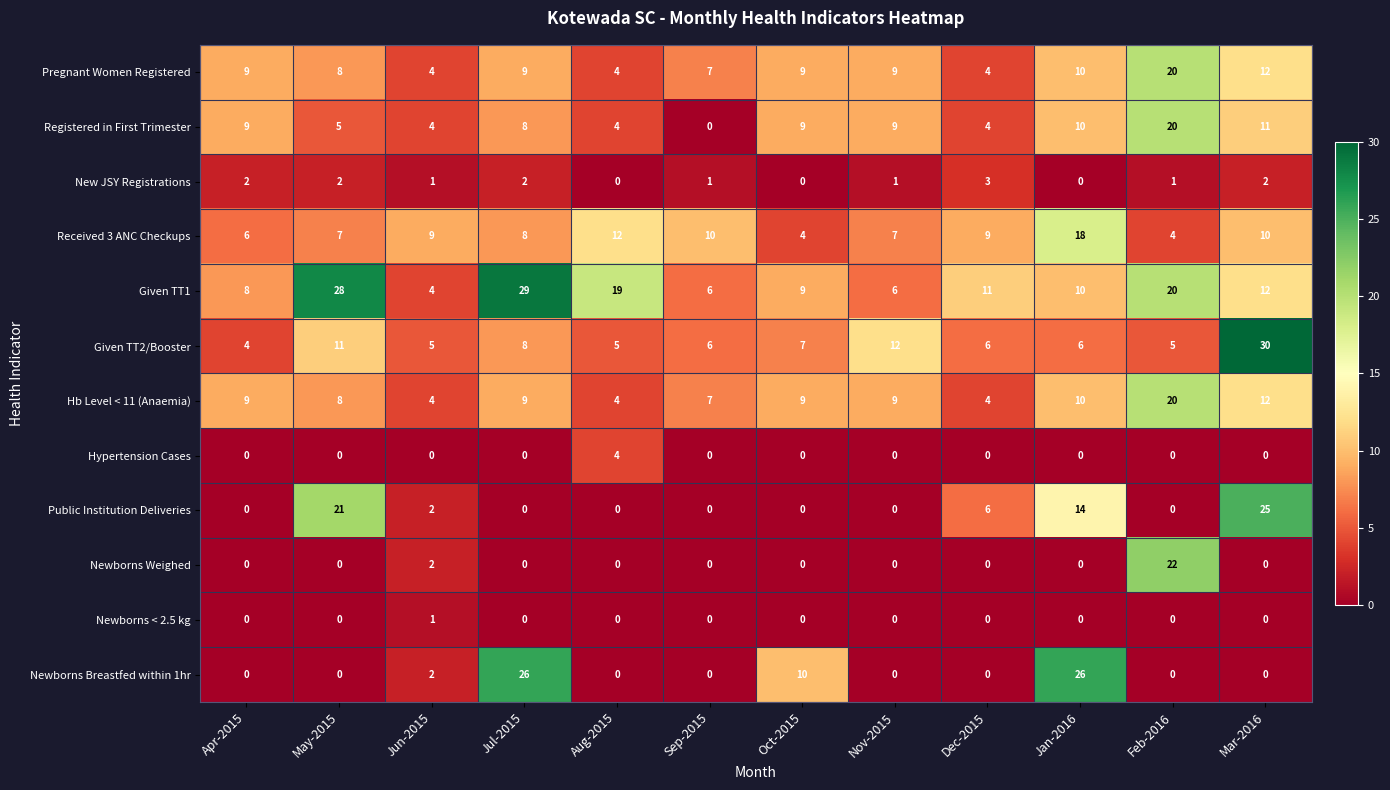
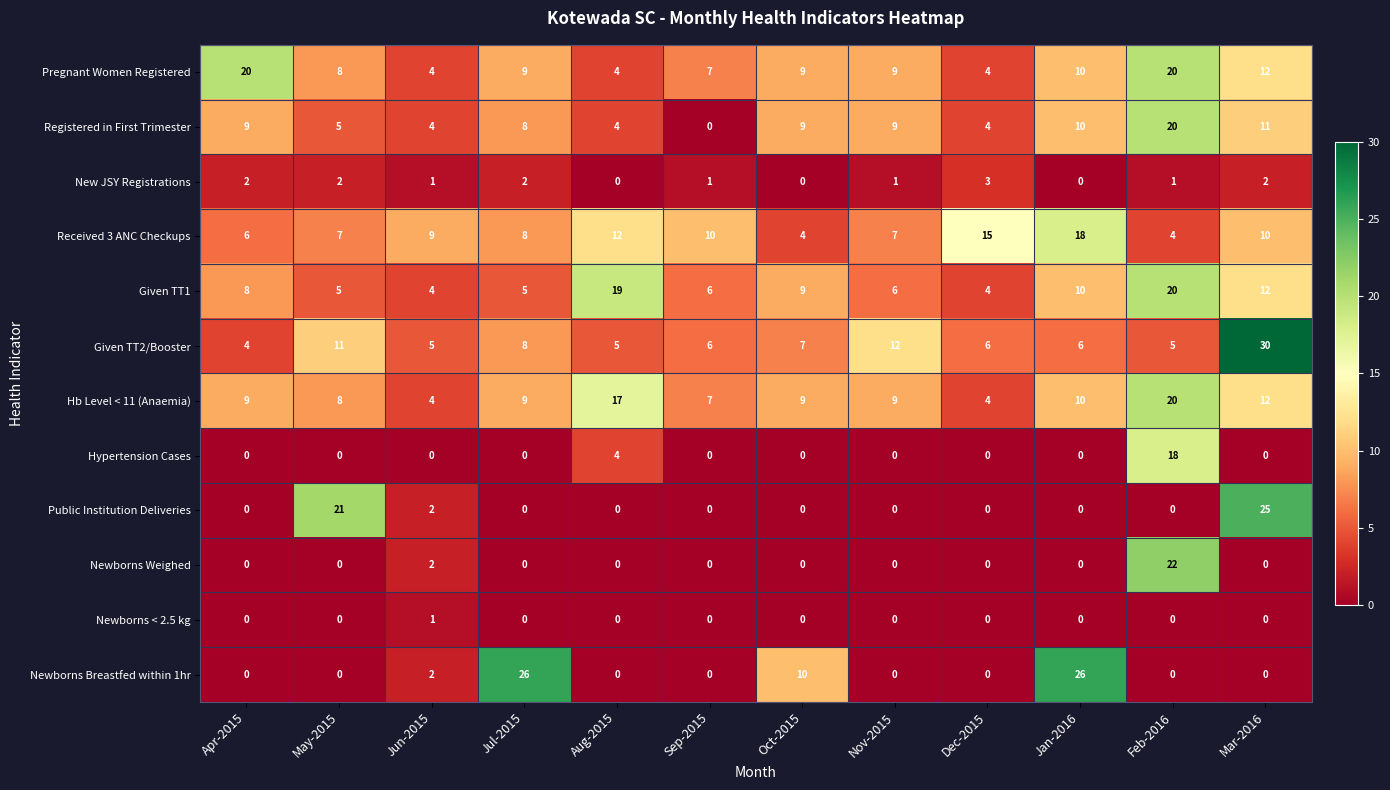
Pregnant Women Registered, Apr-2015: 9 -> 20
Received 3 ANC Checkups, Dec-2015: 9 -> 15
Given TT1, May-2015: 28 -> 5
Given TT1, Jul-2015: 29 -> 5
Given TT1, Dec-2015: 11 -> 4
Hb Level < 11 (Anaemia), Aug-2015: 4 -> 17
Hypertension Cases, Feb-2016: 0 -> 18
Public Institution Deliveries, Dec-2015: 6 -> 0
Public Institution Deliveries, Jan-2016: 14 -> 0
